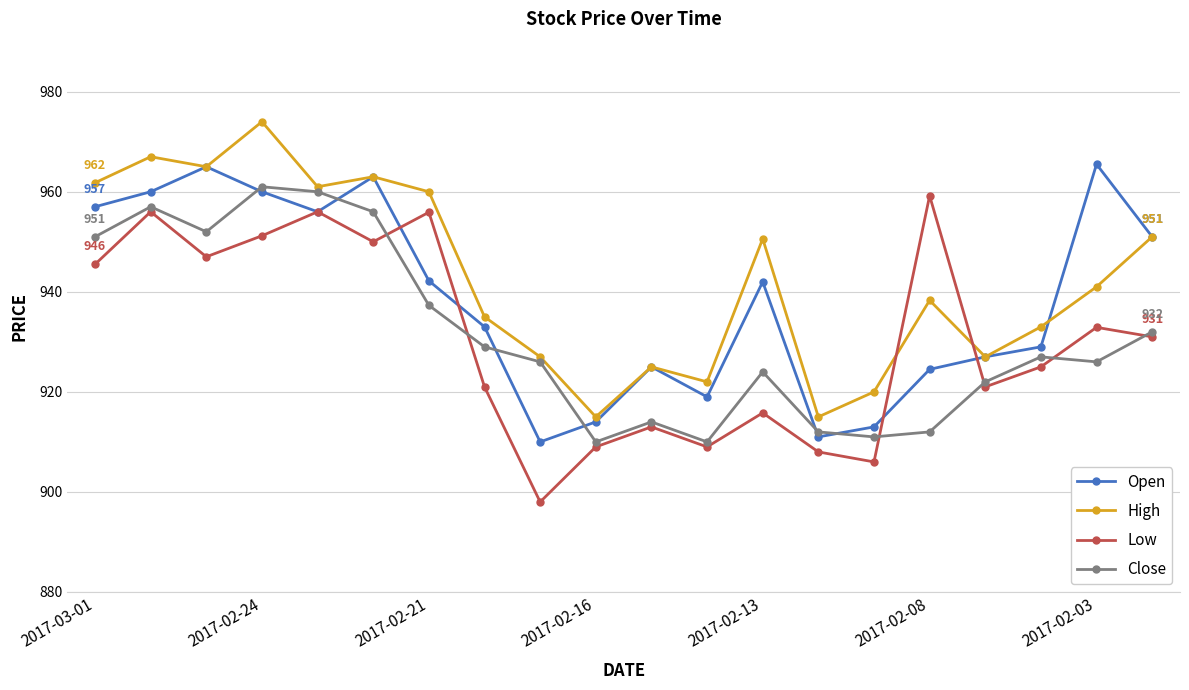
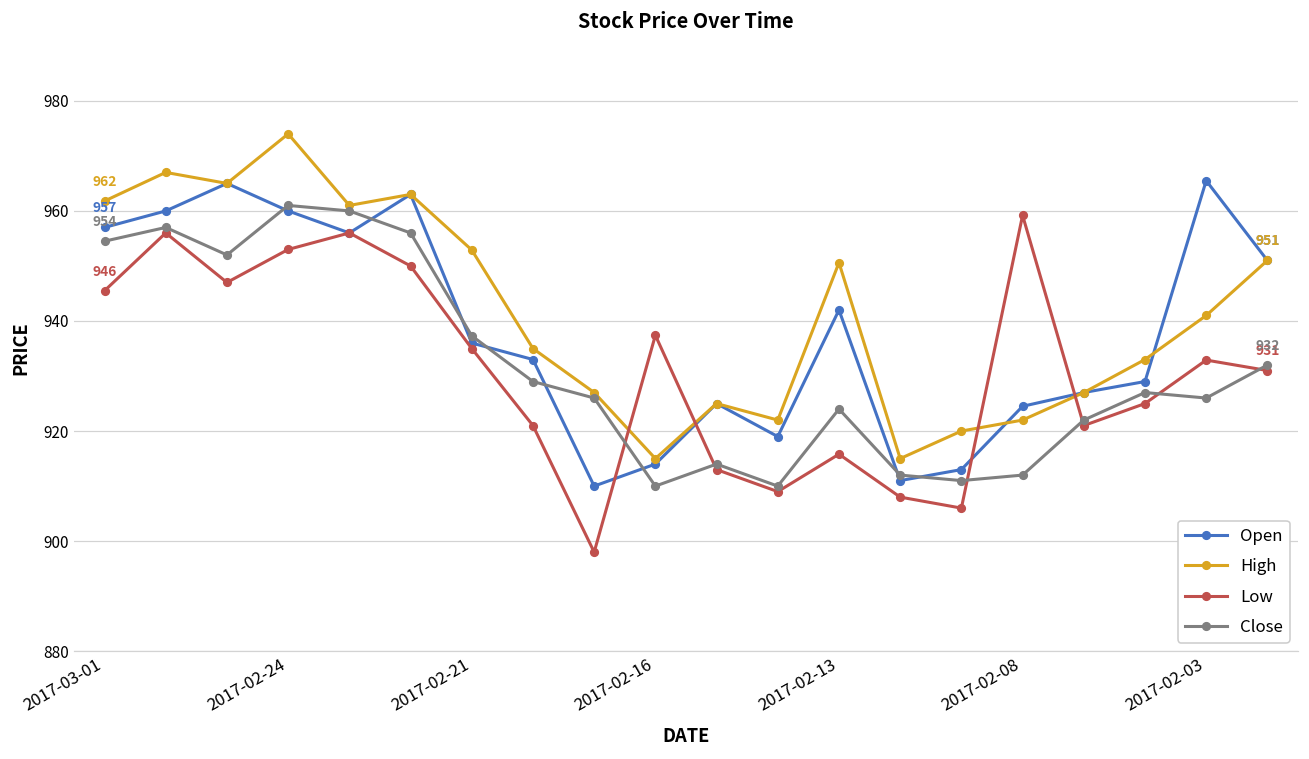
Close, 2017-03-01: 951 -> 954
Low, 2017-02-24: 951 -> 953
Open, 2017-02-21: 942 -> 936
High, 2017-02-21: 960 -> 953
Low, 2017-02-21: 956 -> 935
Low, 2017-02-16: 909 -> 937
High, 2017-02-08: 938 -> 922
